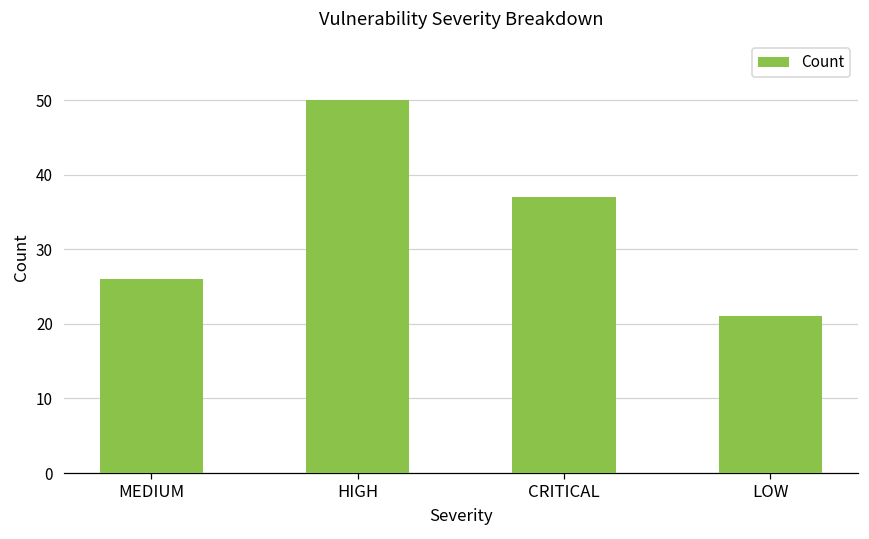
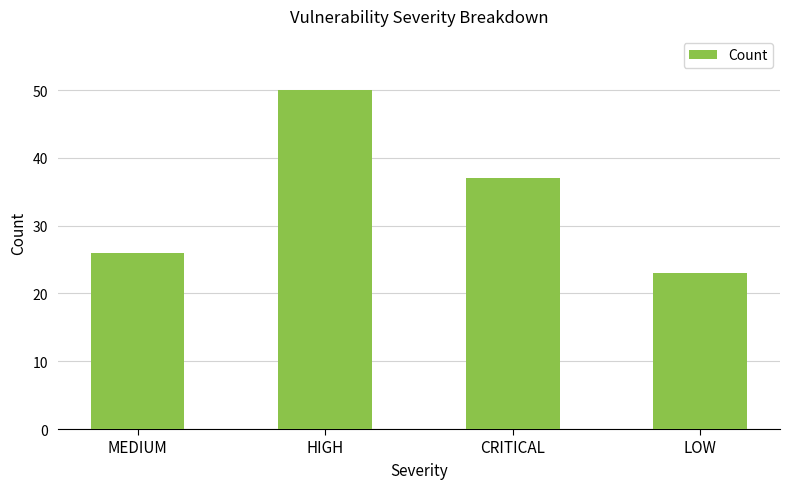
LOW: 21 -> 23
